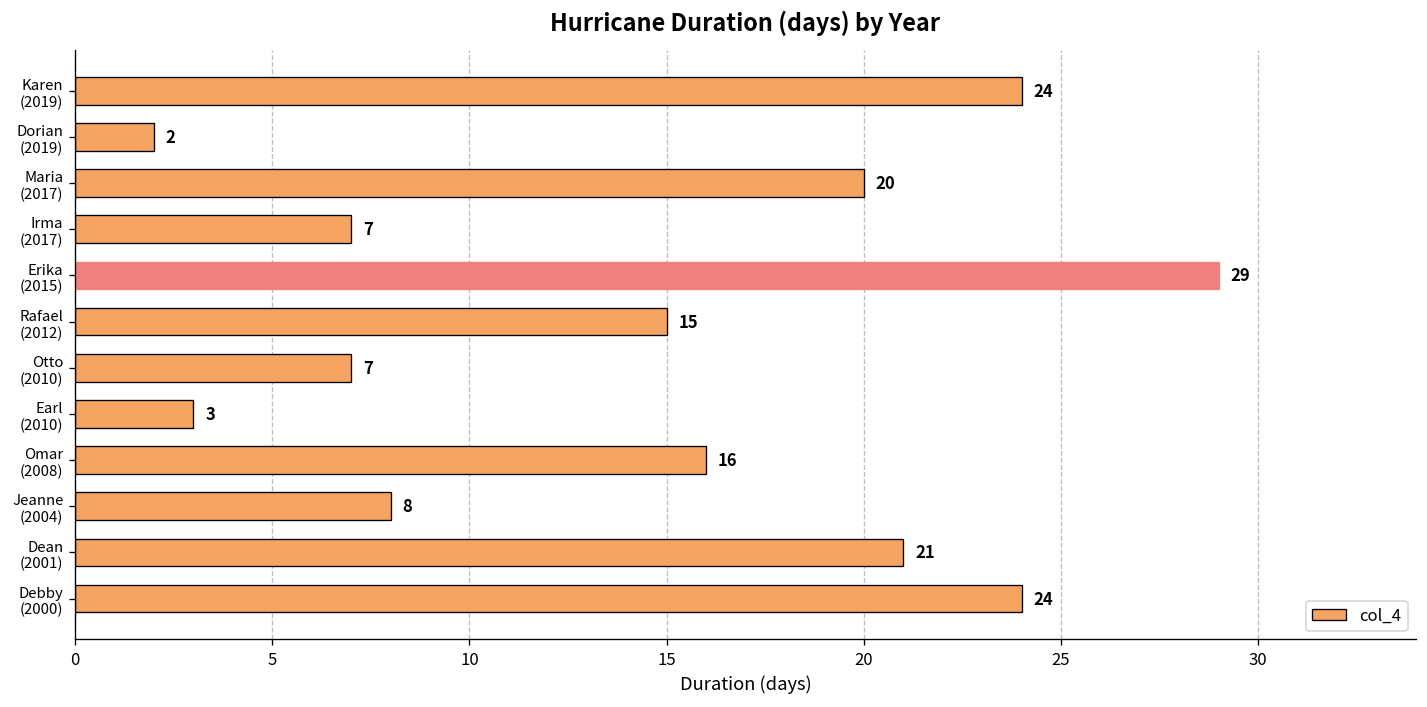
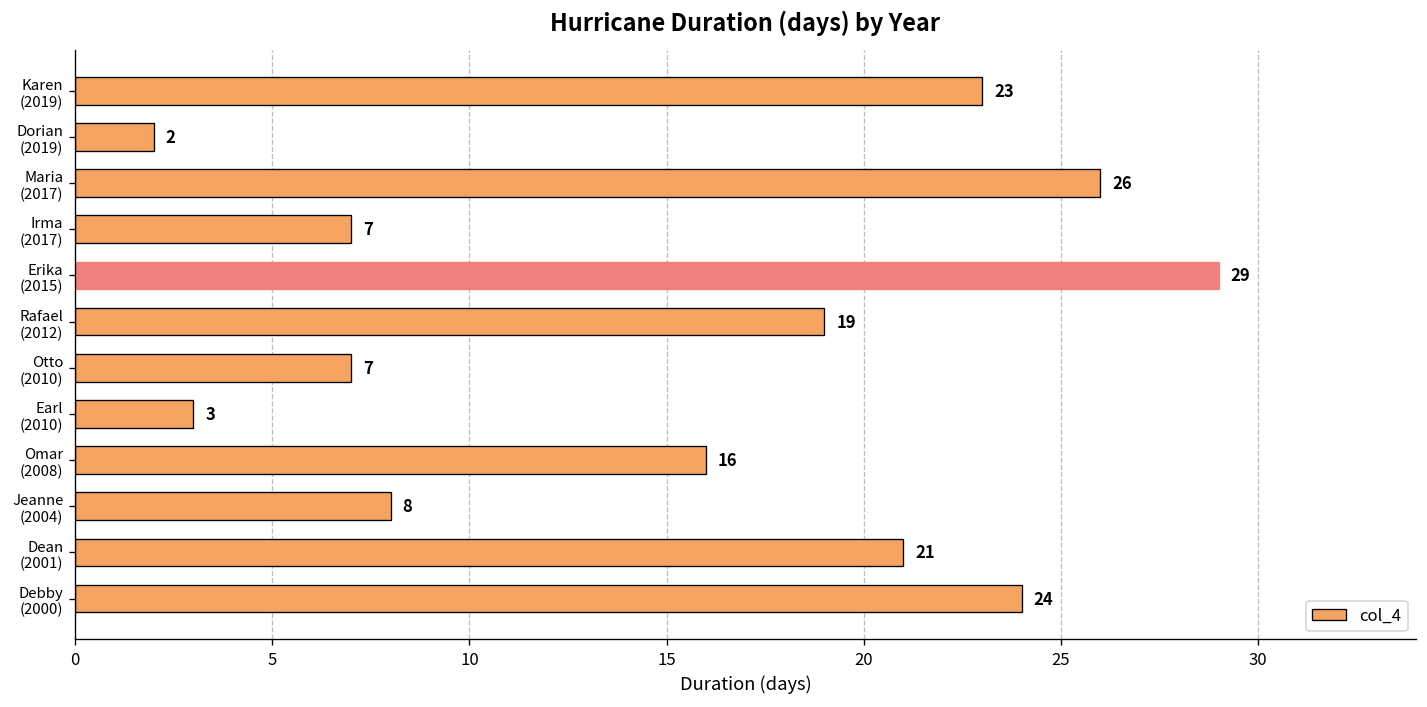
Karen (2019): 24 -> 23
Maria (2017): 20 -> 26
Rafael (2012): 15 -> 19
